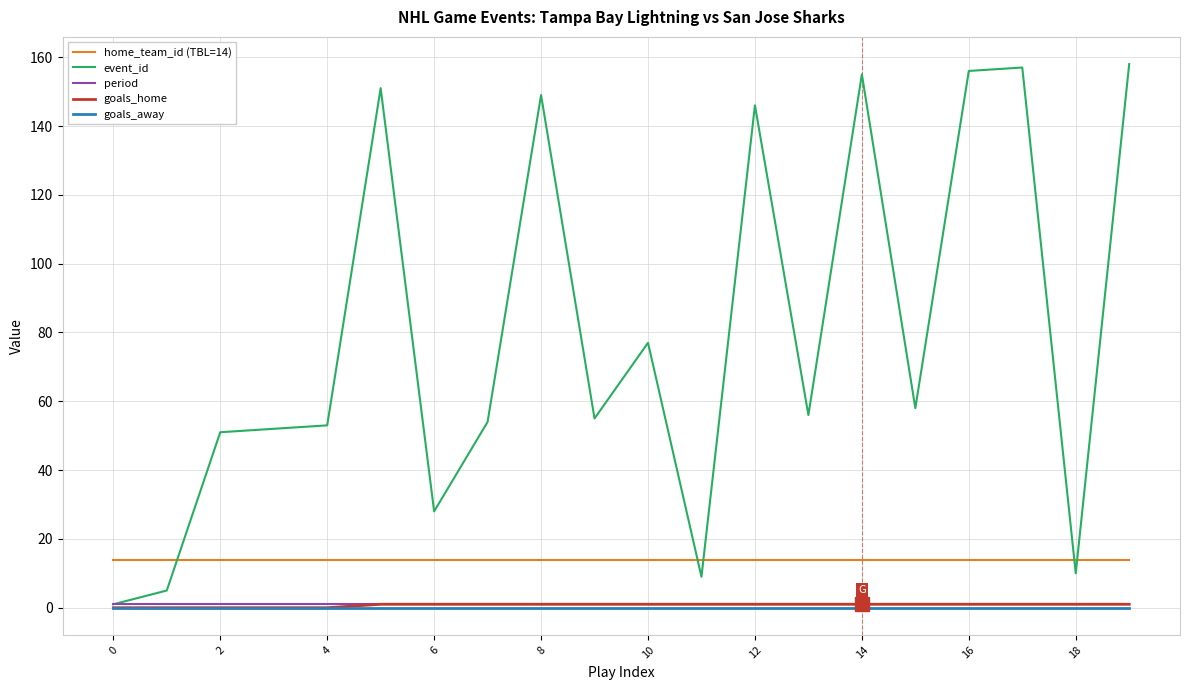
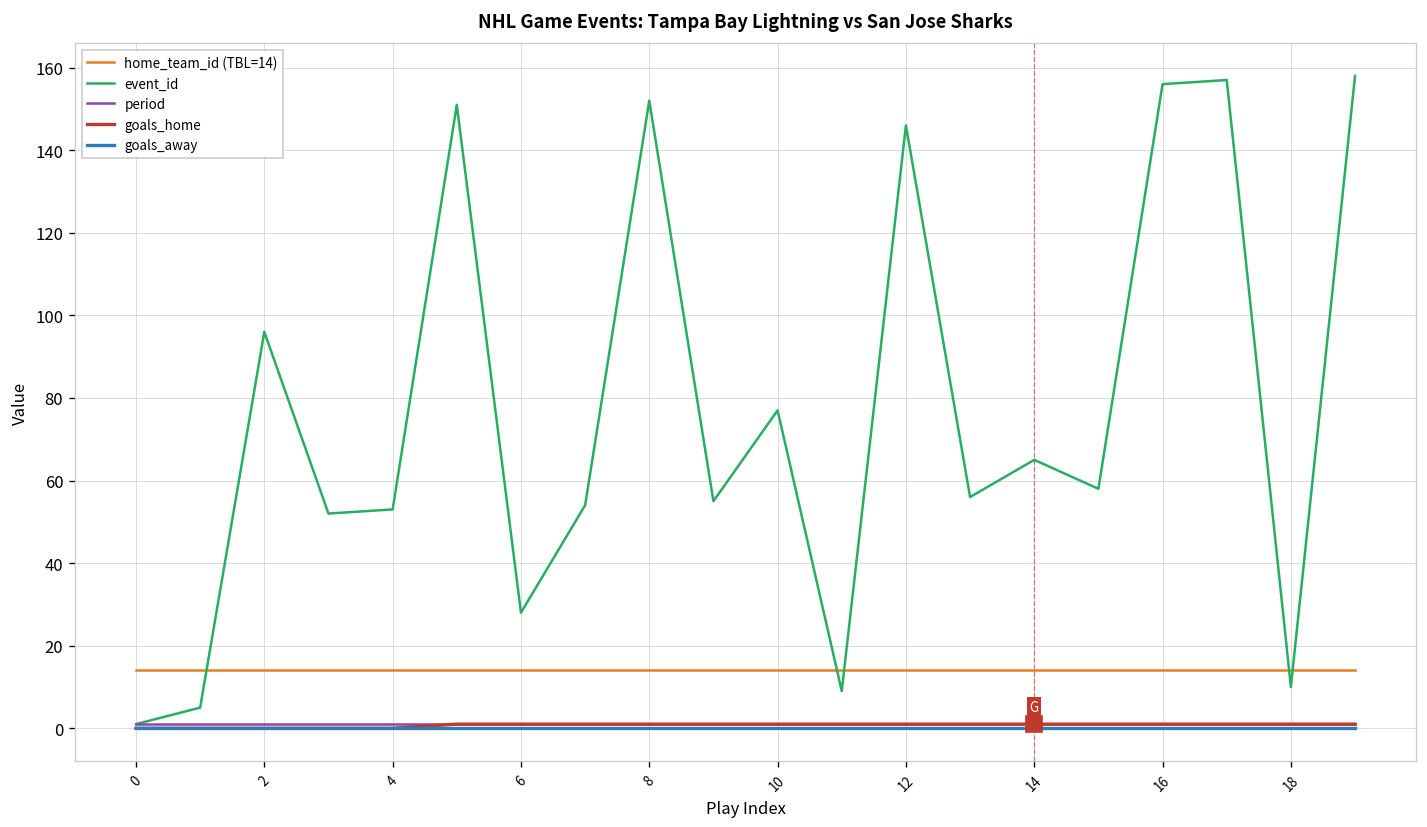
event_id, 2: 51 -> 96
event_id, 8: 149 -> 152
event_id, 14: 155 -> 65
